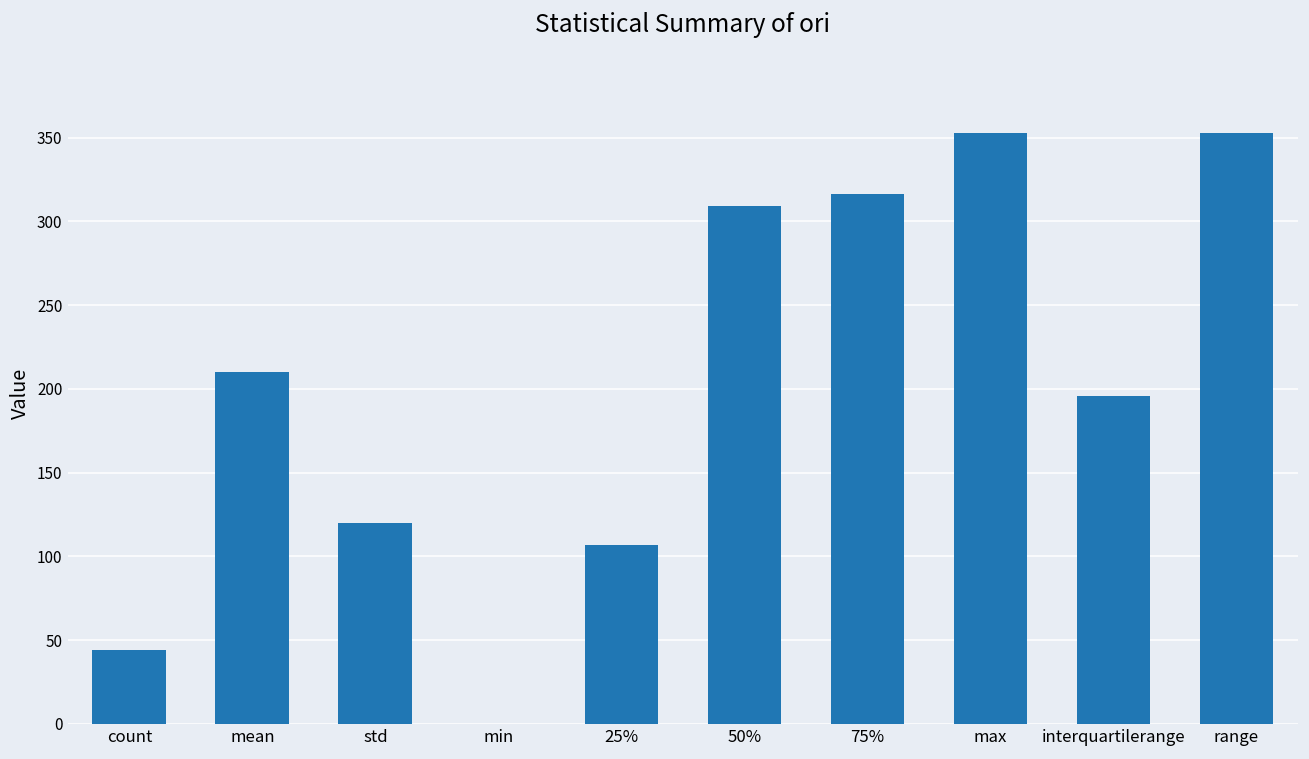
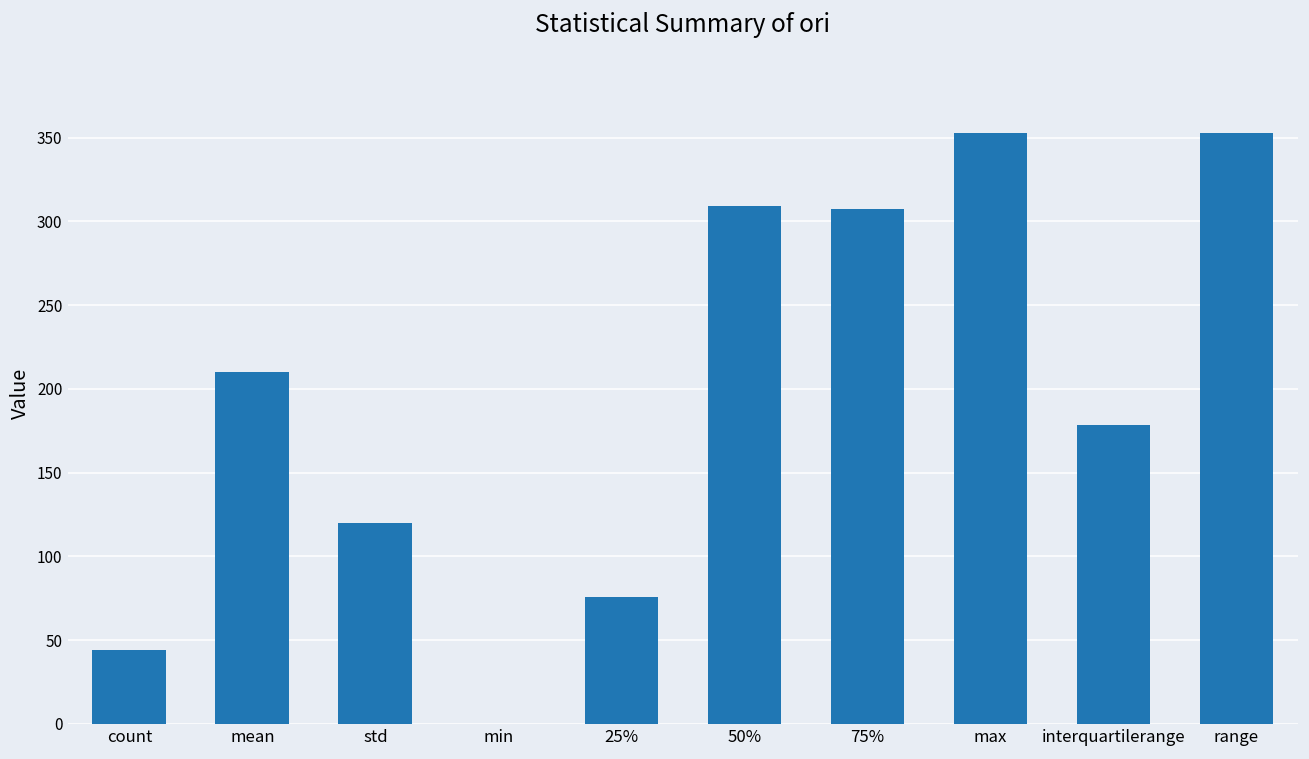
25%: 107 -> 76
75%: 317 -> 307
interquartilerange: 195 -> 178
